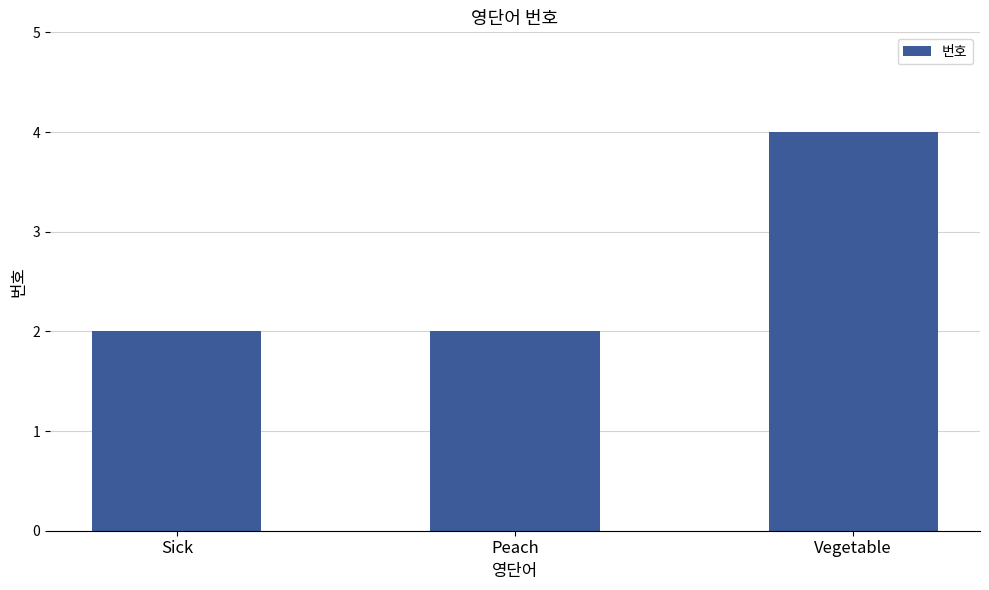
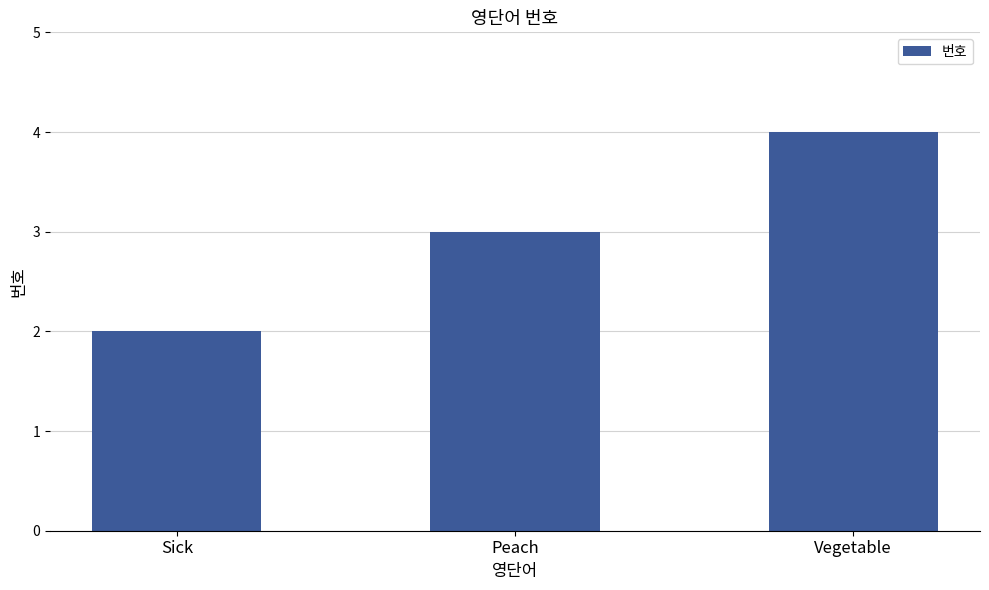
Peach: 2 -> 3
